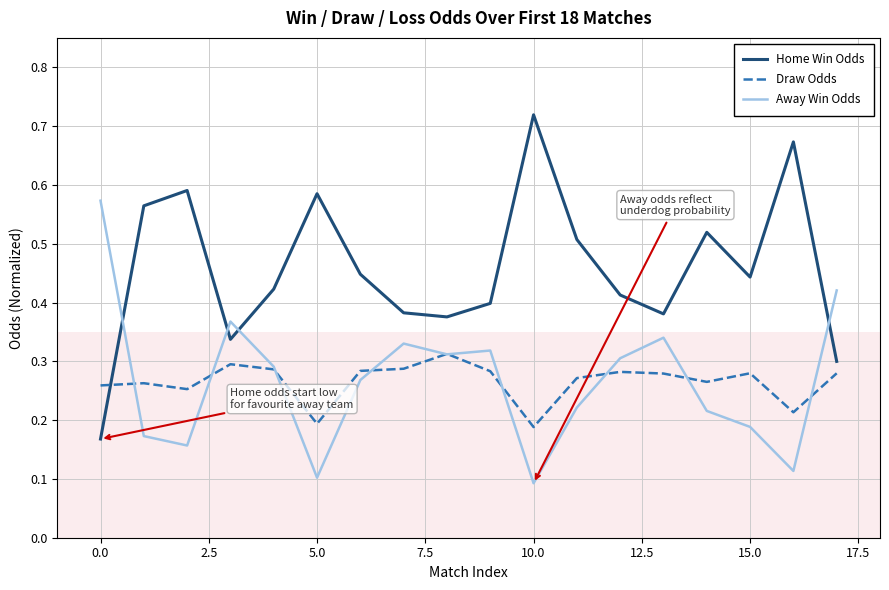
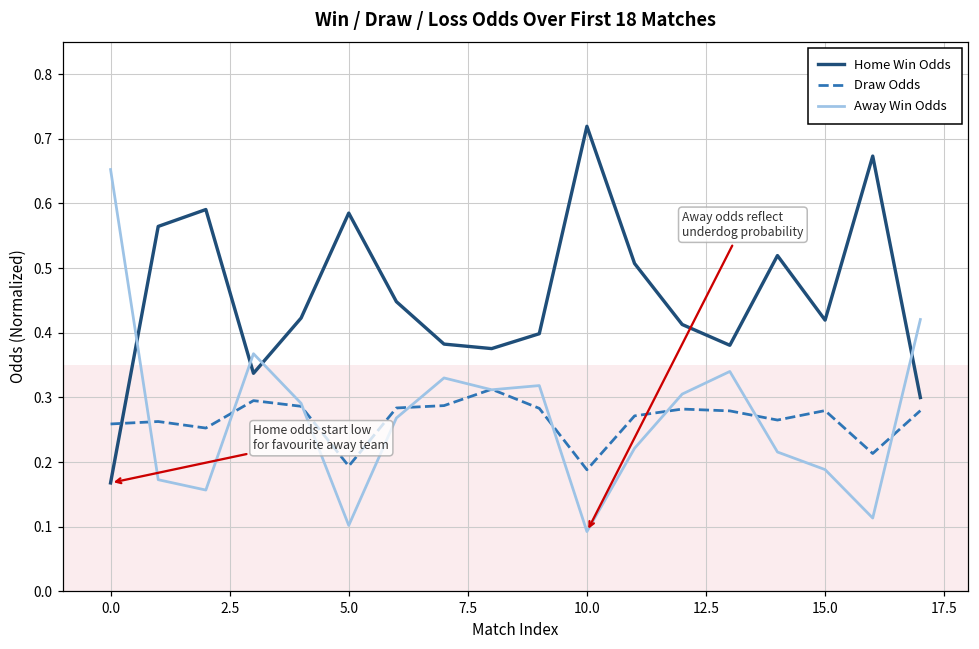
Away Win Odds, 0.0: 0.57 -> 0.65
Home Win Odds, 15.0: 0.44 -> 0.42
